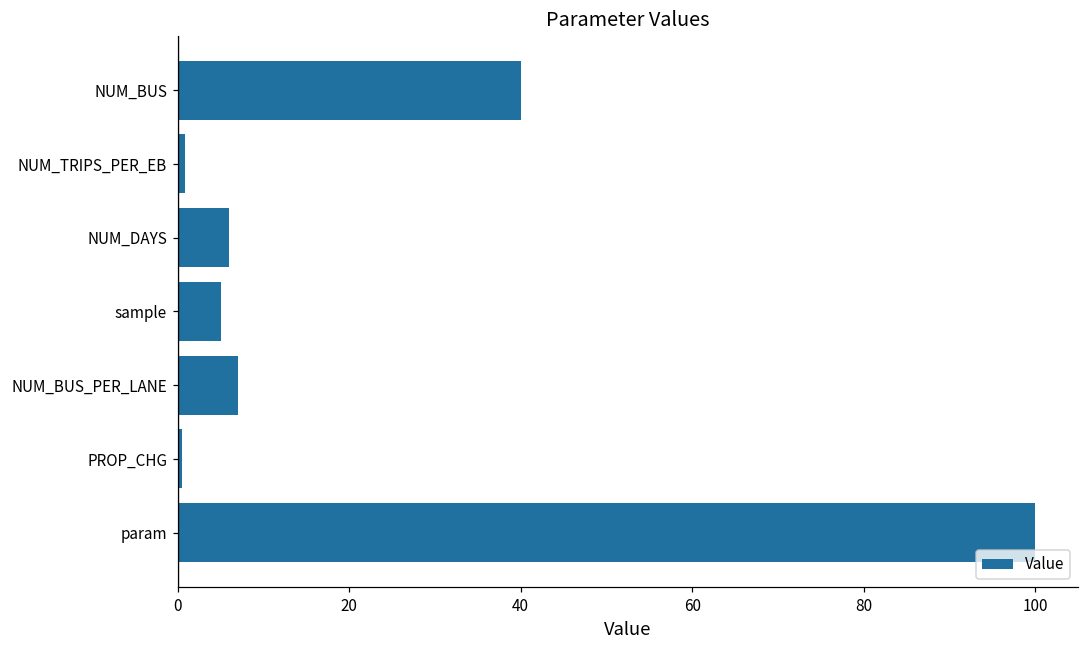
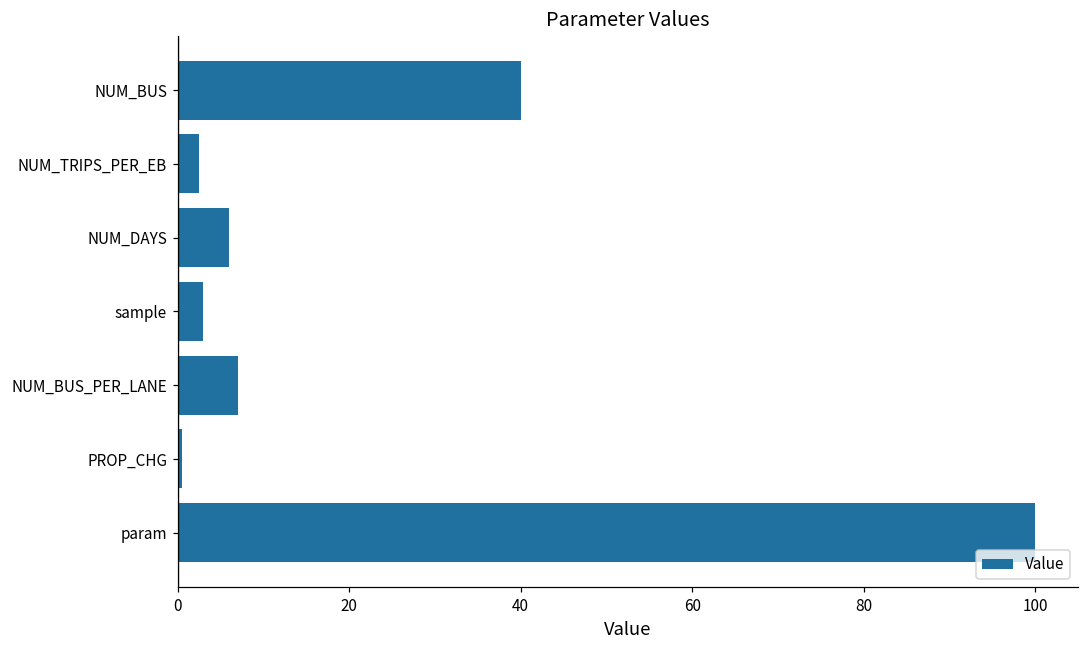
NUM_TRIPS_PER_EB: 1 -> 3
sample: 5 -> 3
